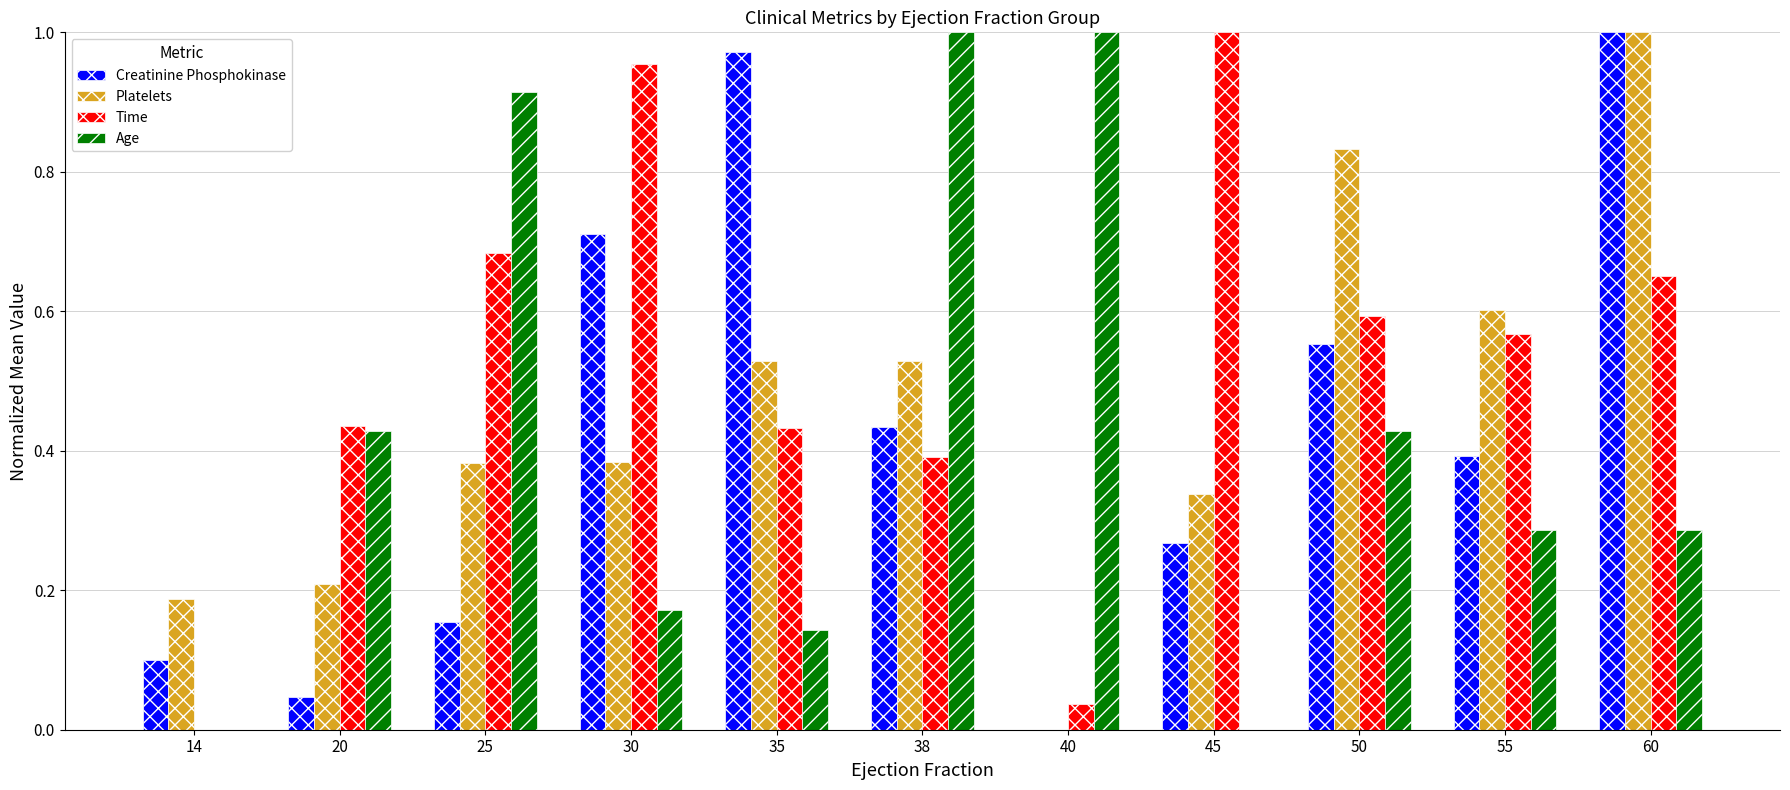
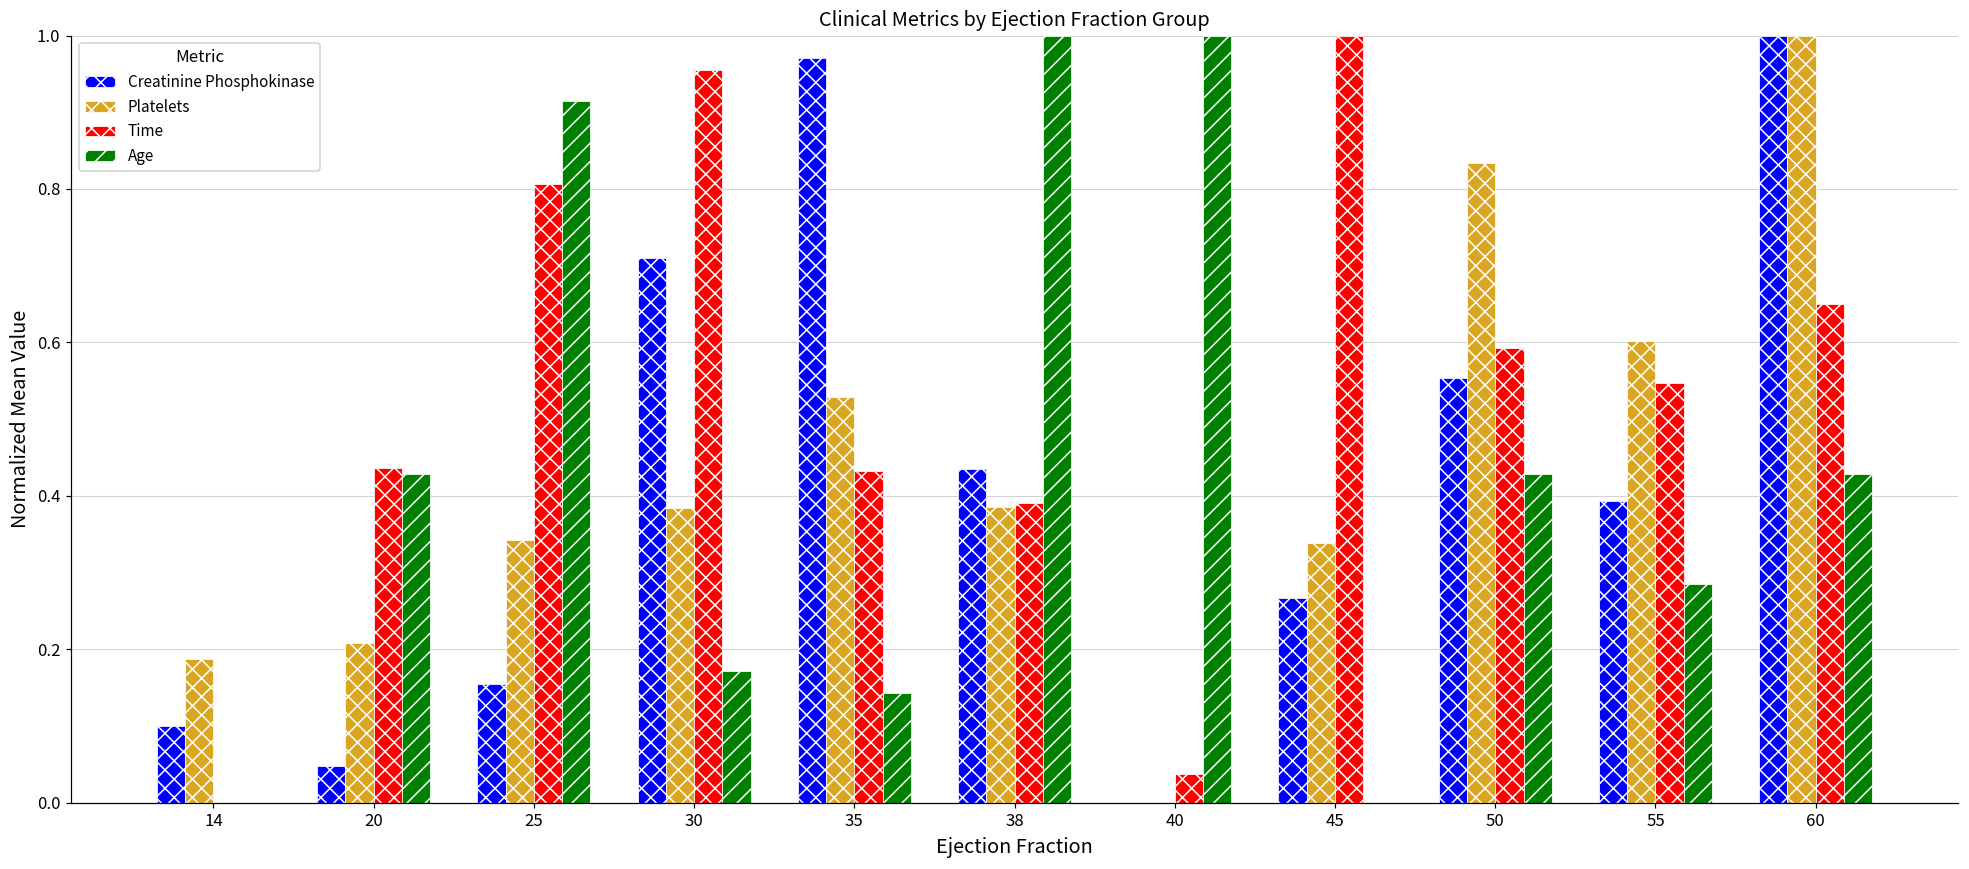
Platelets, 25: 0.38 -> 0.34
Time, 25: 0.68 -> 0.81
Platelets, 38: 0.53 -> 0.39
Time, 55: 0.57 -> 0.55
Age, 60: 0.29 -> 0.43
